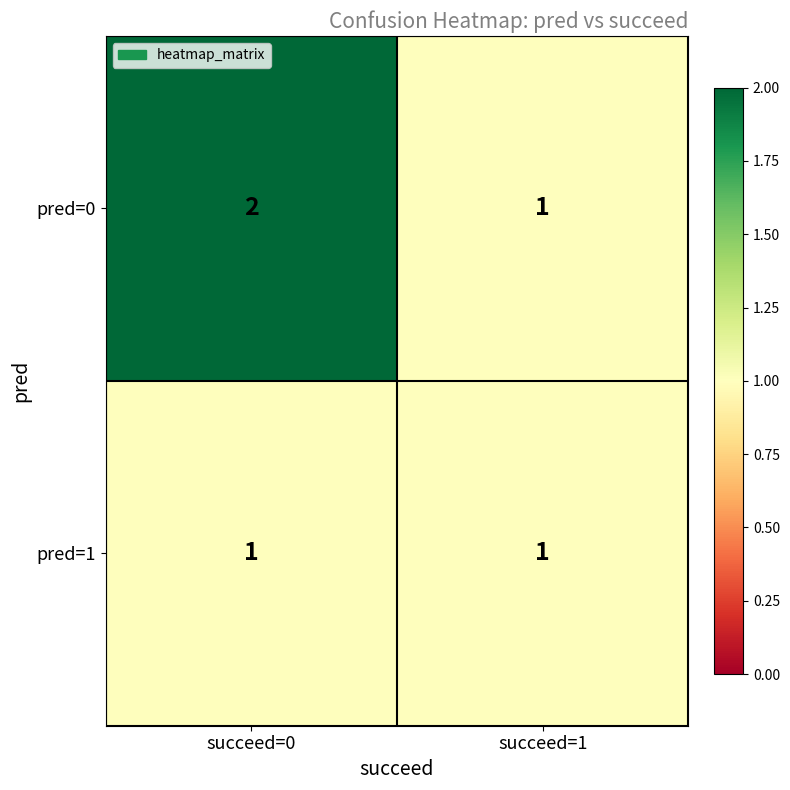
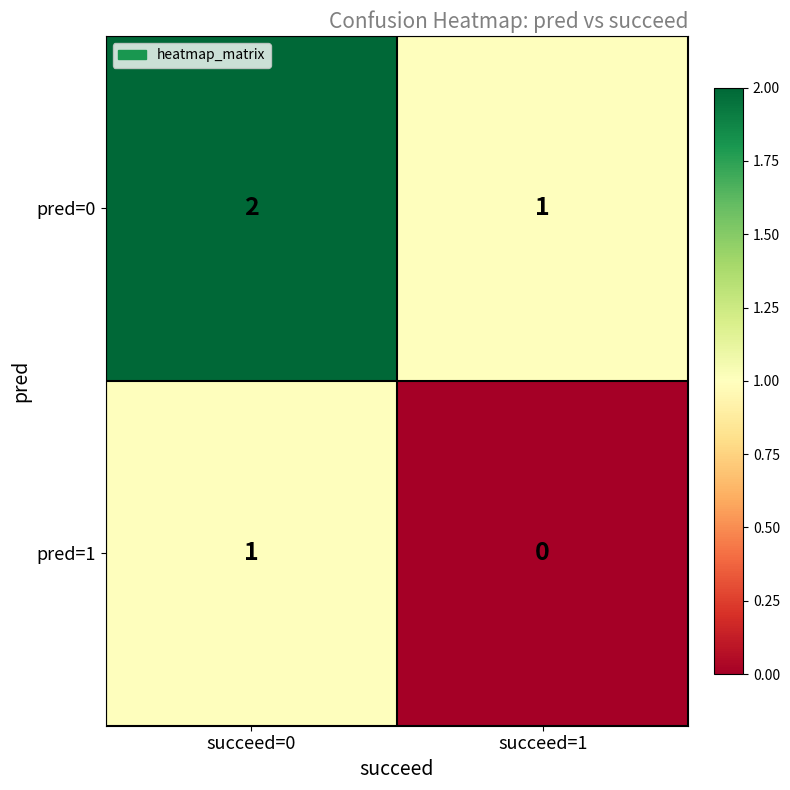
pred=1, succeed=1: 1 -> 0
